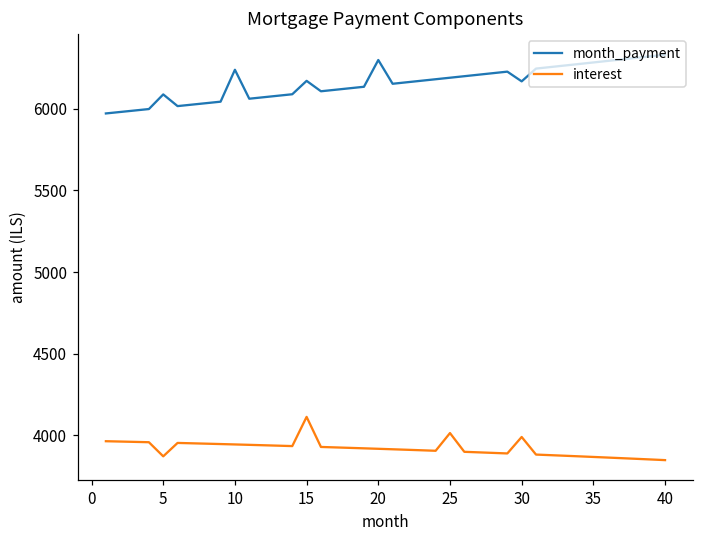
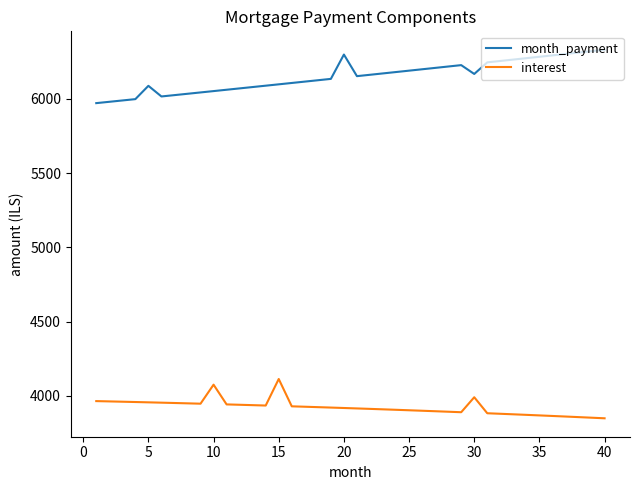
interest, 5: 3870 -> 3960
month_payment, 10: 6240 -> 6050
interest, 10: 3940 -> 4070
month_payment, 15: 6170 -> 6100
interest, 25: 4010 -> 3900
